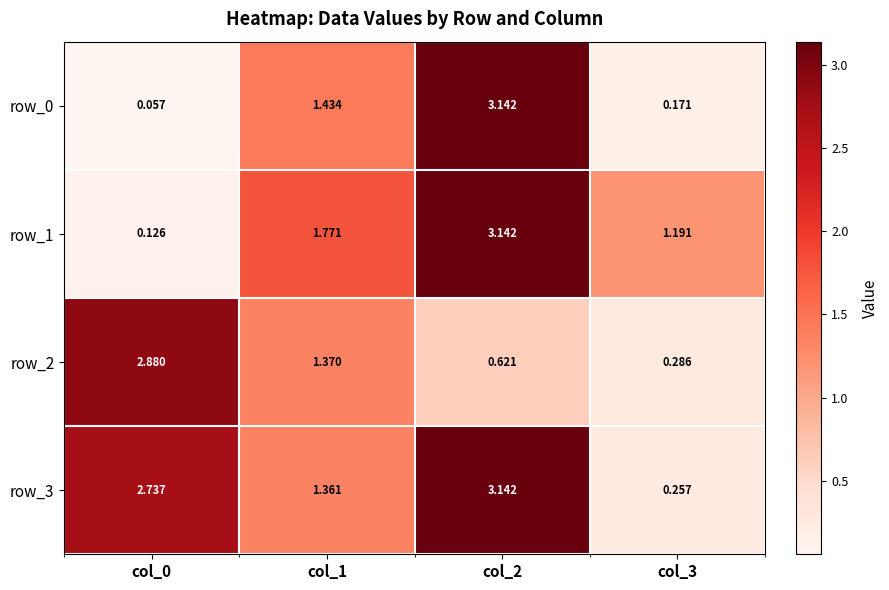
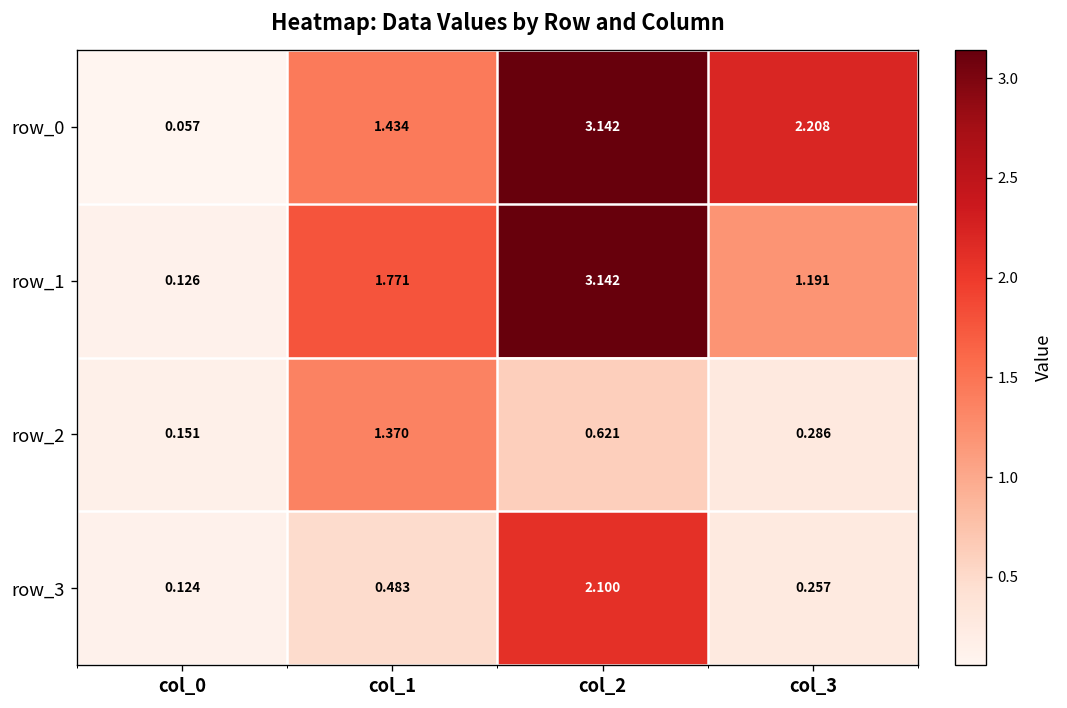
row_0, col_3: 0.171 -> 2.208
row_2, col_0: 2.880 -> 0.151
row_3, col_0: 2.737 -> 0.124
row_3, col_1: 1.361 -> 0.483
row_3, col_2: 3.142 -> 2.100
